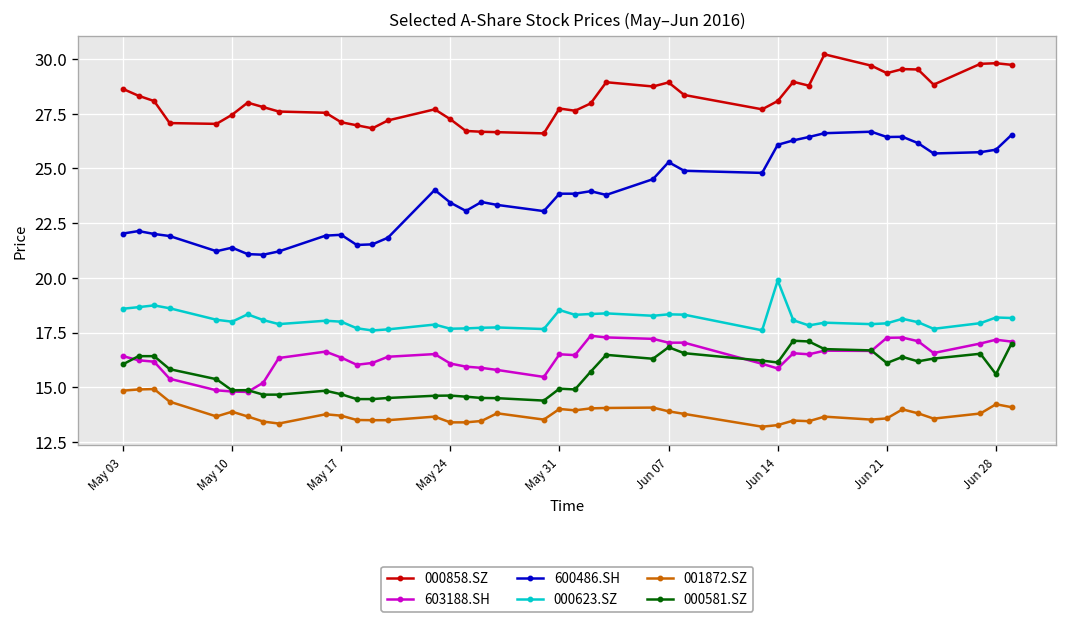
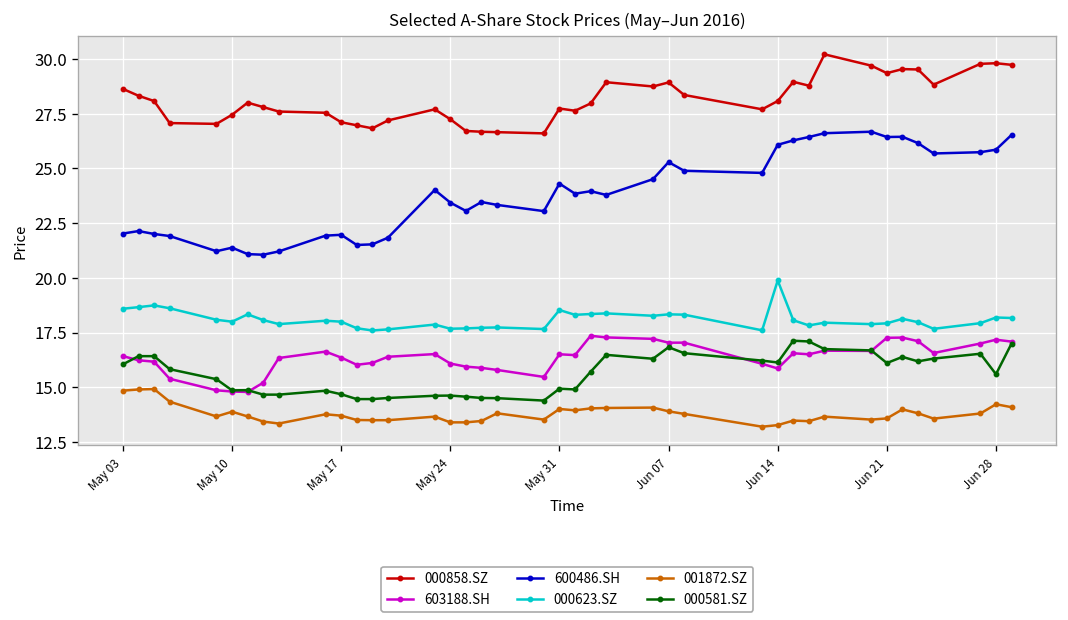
600486.SH, May 31: 23.8 -> 24.3
